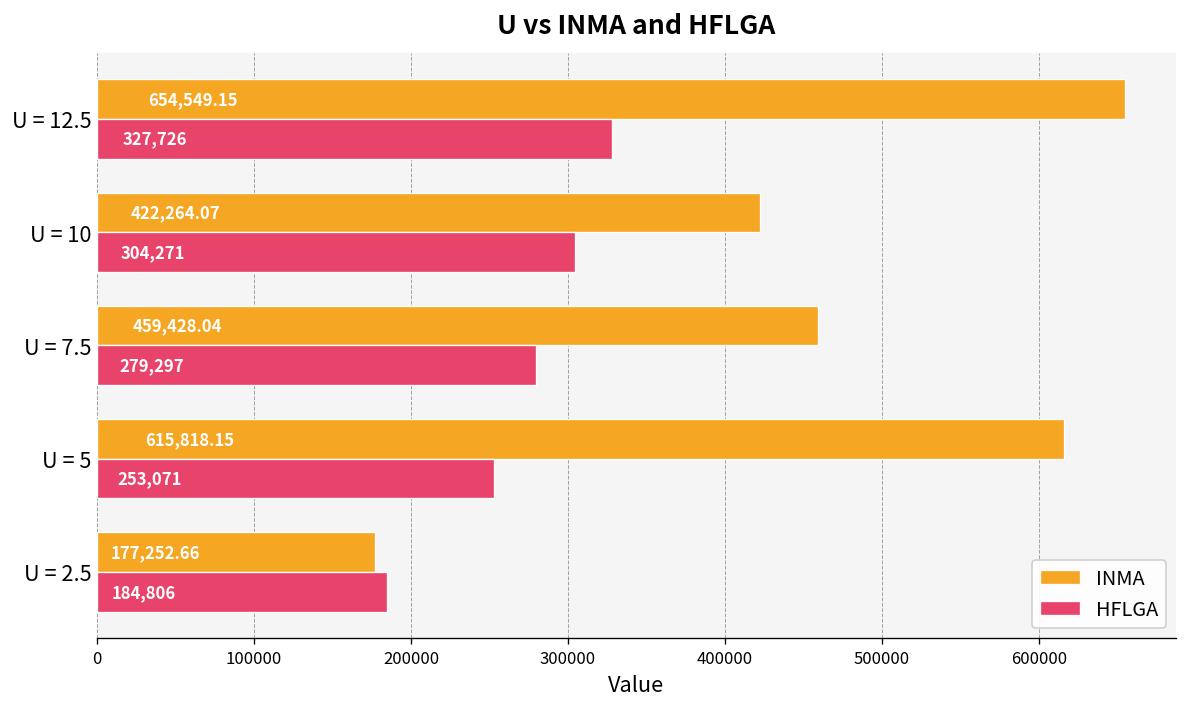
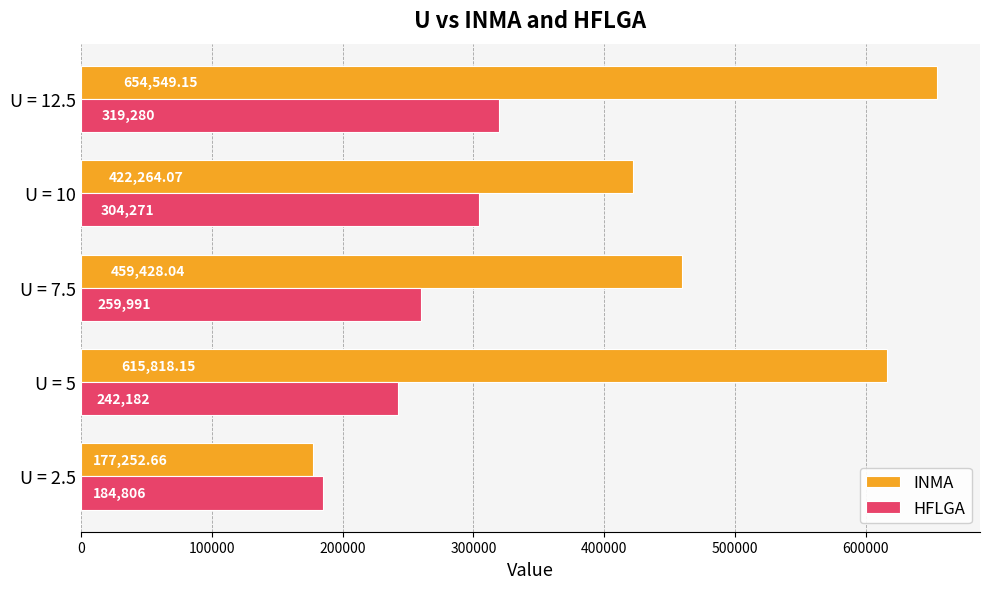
HFLGA, U = 12.5: 327,726 -> 319,280
HFLGA, U = 7.5: 279,297 -> 259,991
HFLGA, U = 5: 253,071 -> 242,182
